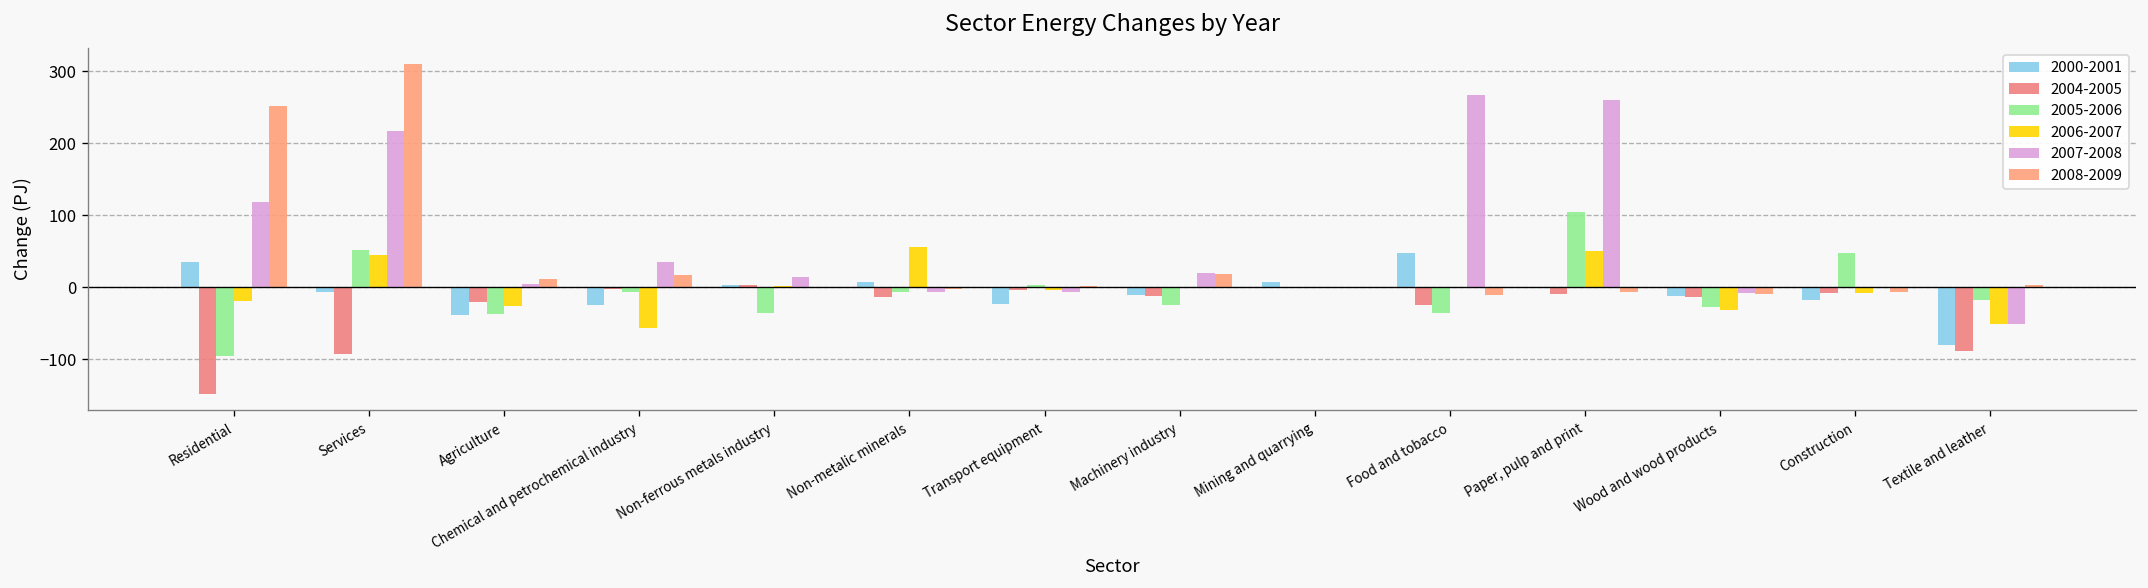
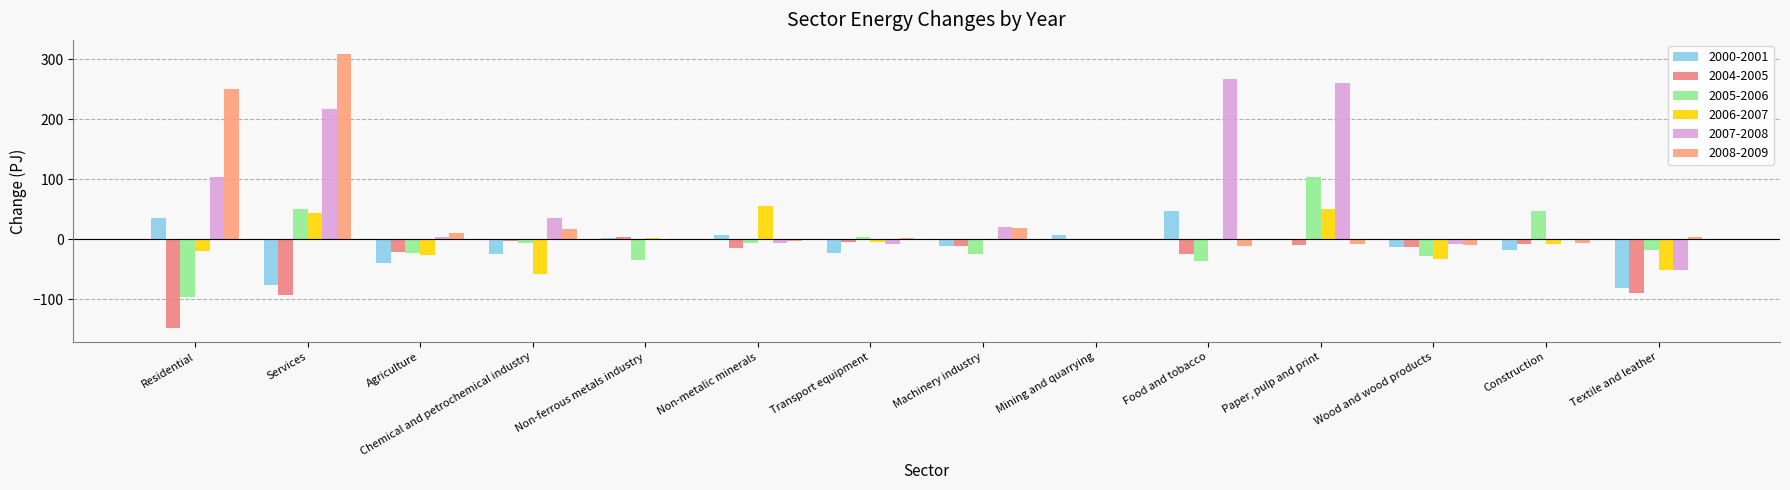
2007-2008, Residential: 120 -> 100
2000-2001, Services: -10 -> -80
2005-2006, Agriculture: -40 -> -20
2007-2008, Non-ferrous metals industry: 10 -> 0
